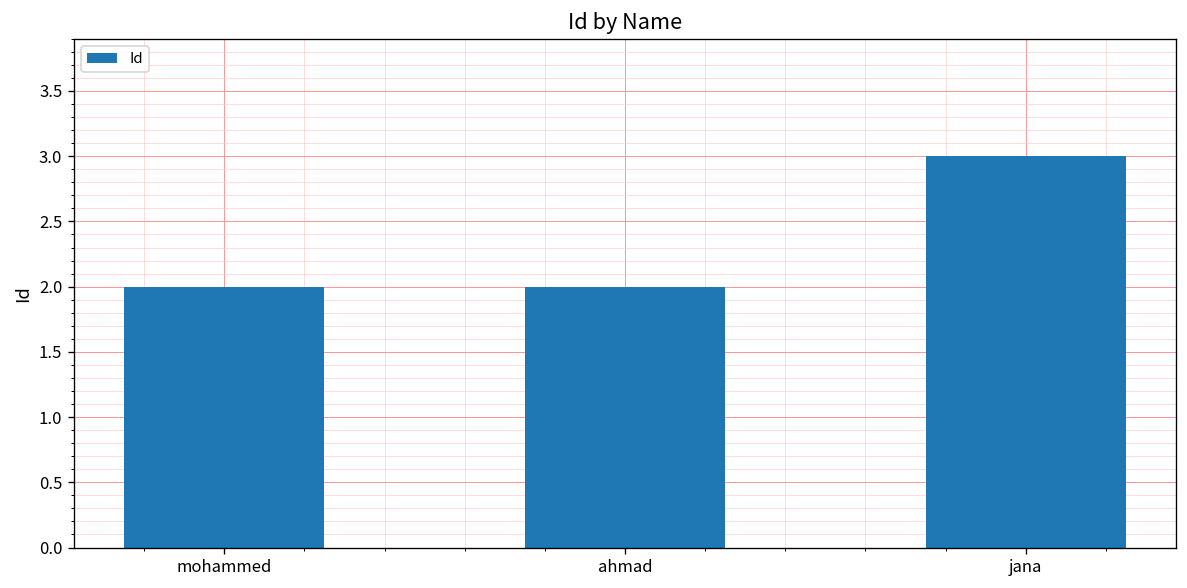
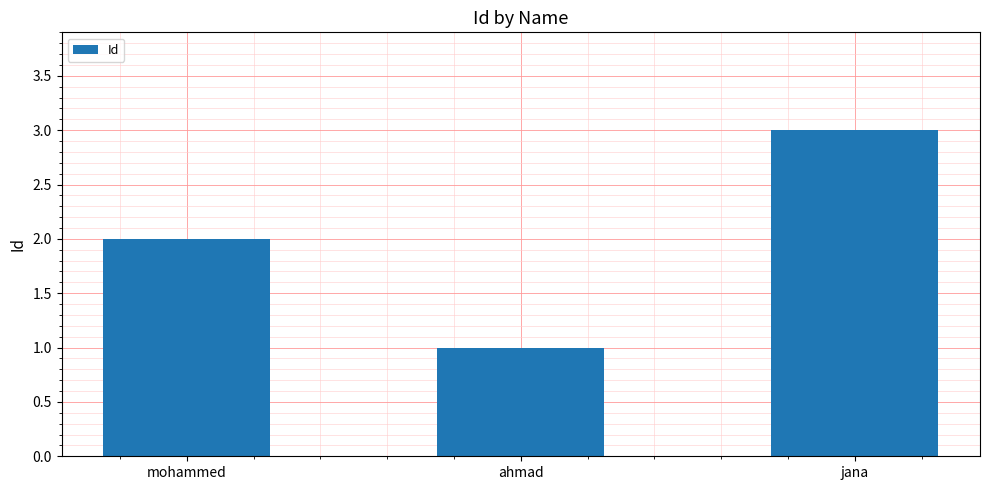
ahmad: 2 -> 1
